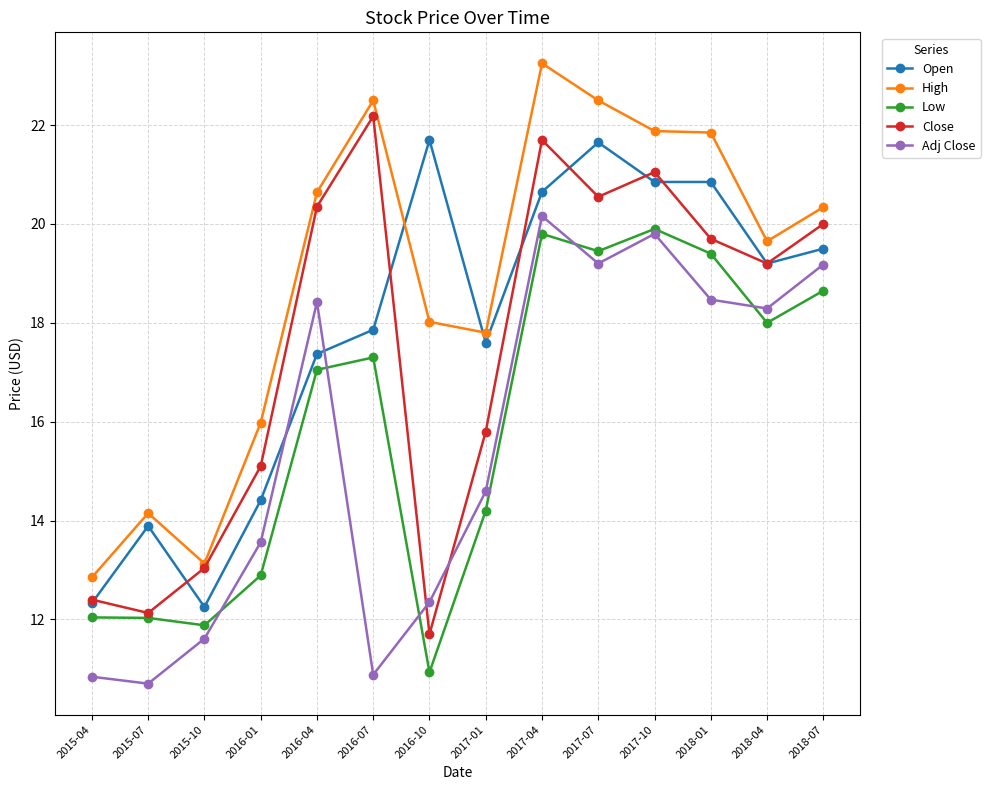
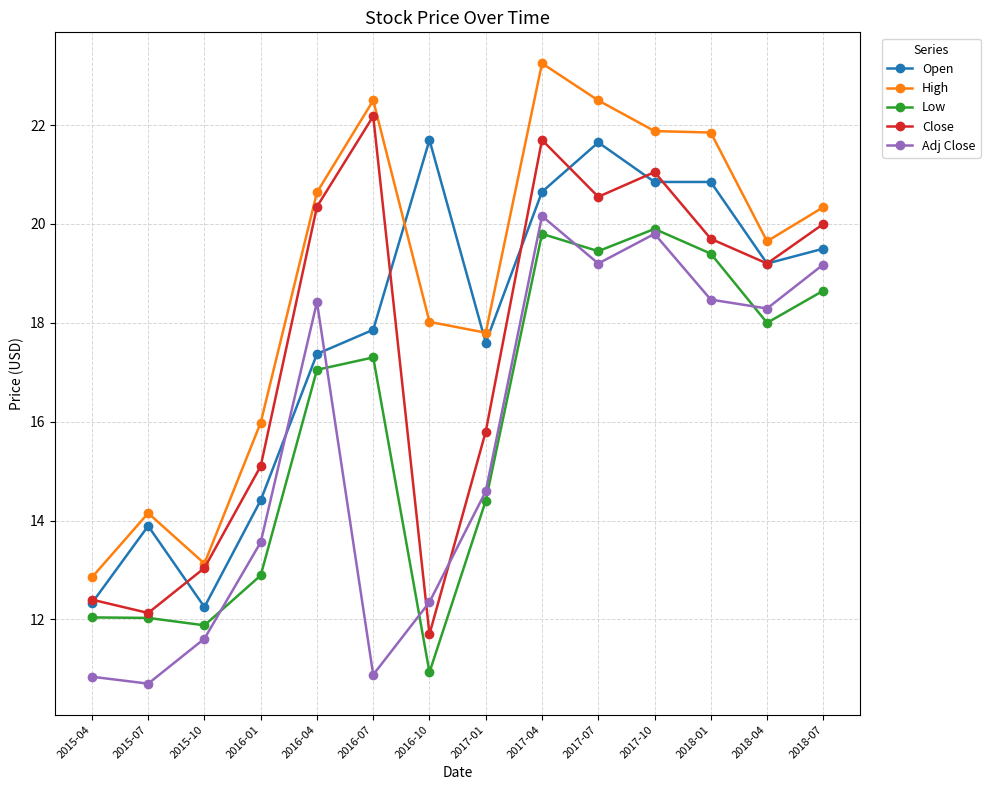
Low, 2017-01: 14.2 -> 14.4
